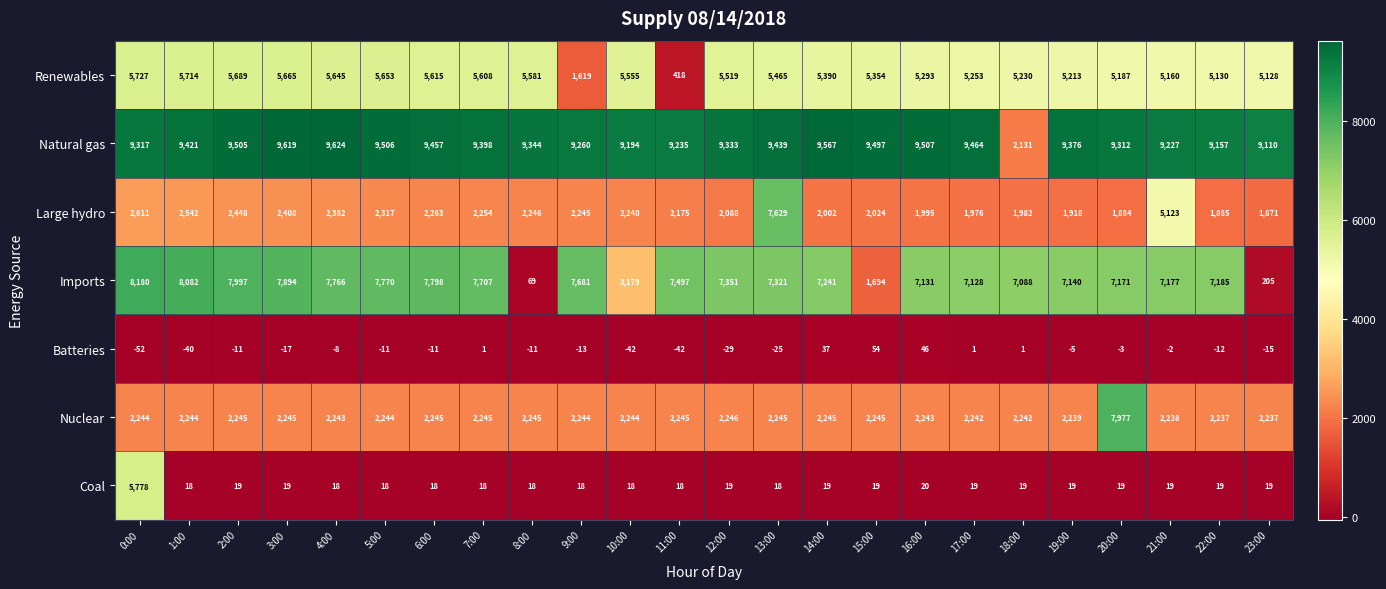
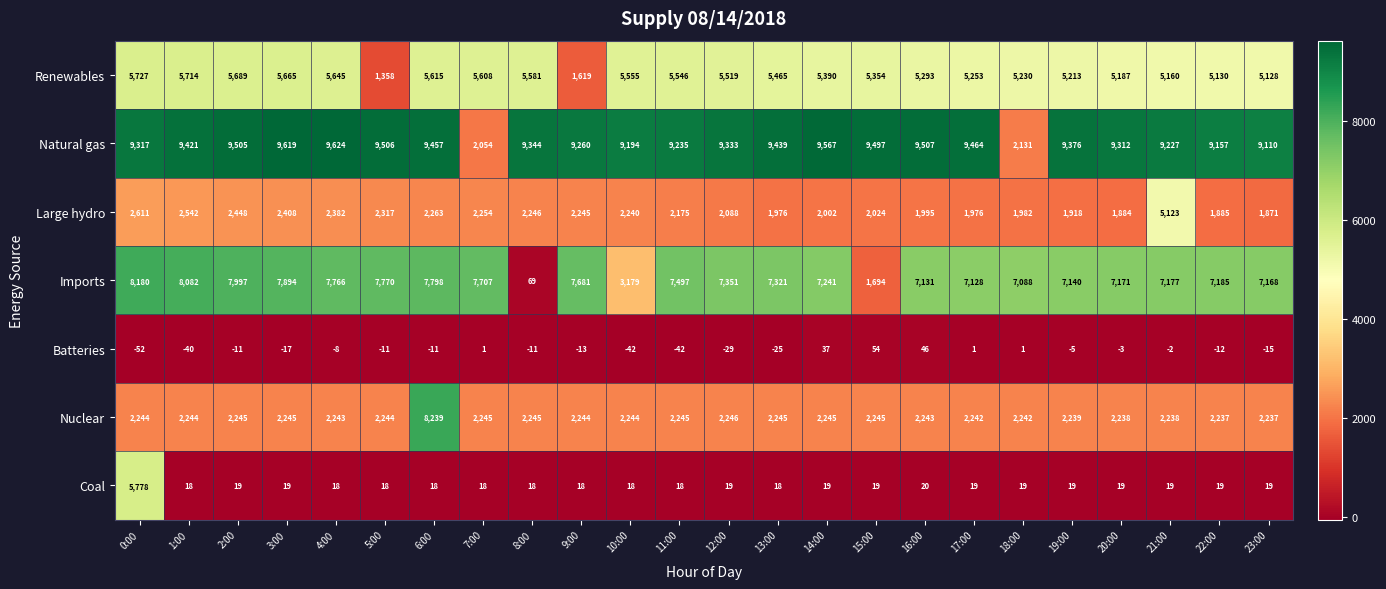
Renewables, 5:00: 5,653 -> 1,358
Renewables, 11:00: 418 -> 5,546
Natural gas, 7:00: 9,398 -> 2,054
Large hydro, 13:00: 7,629 -> 1,976
Imports, 23:00: 205 -> 7,168
Nuclear, 6:00: 2,245 -> 8,239
Nuclear, 20:00: 7,977 -> 2,238
